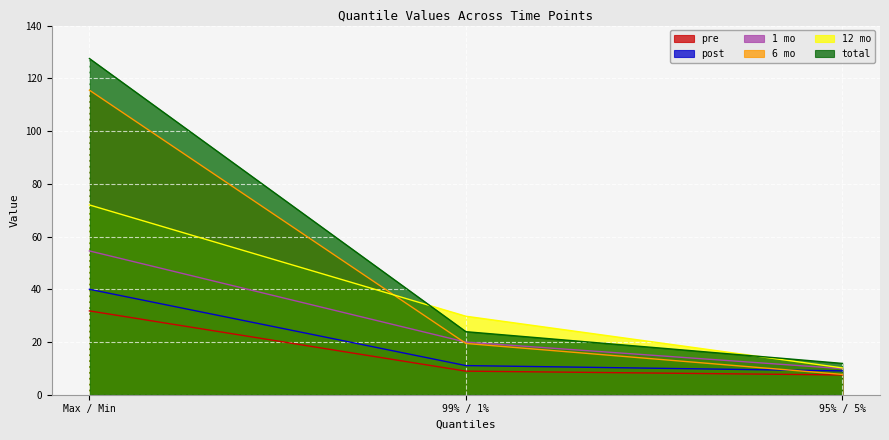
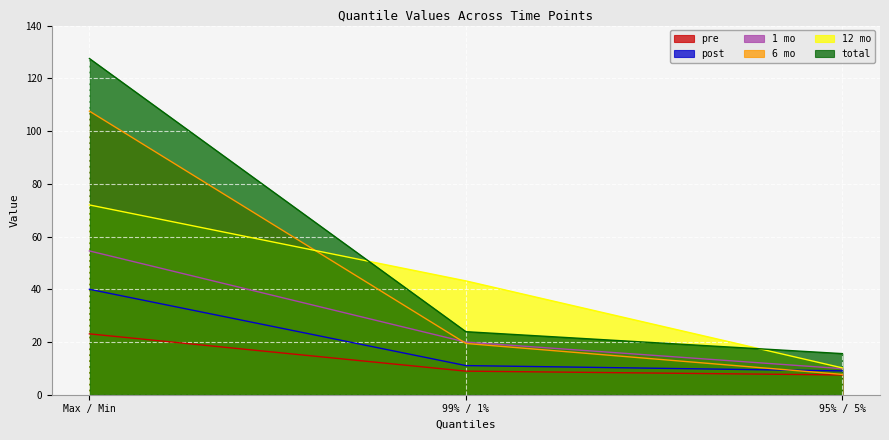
pre, Max / Min: 32 -> 23
6 mo, Max / Min: 115 -> 108
12 mo, 99% / 1%: 30 -> 43
total, 95% / 5%: 12 -> 16
